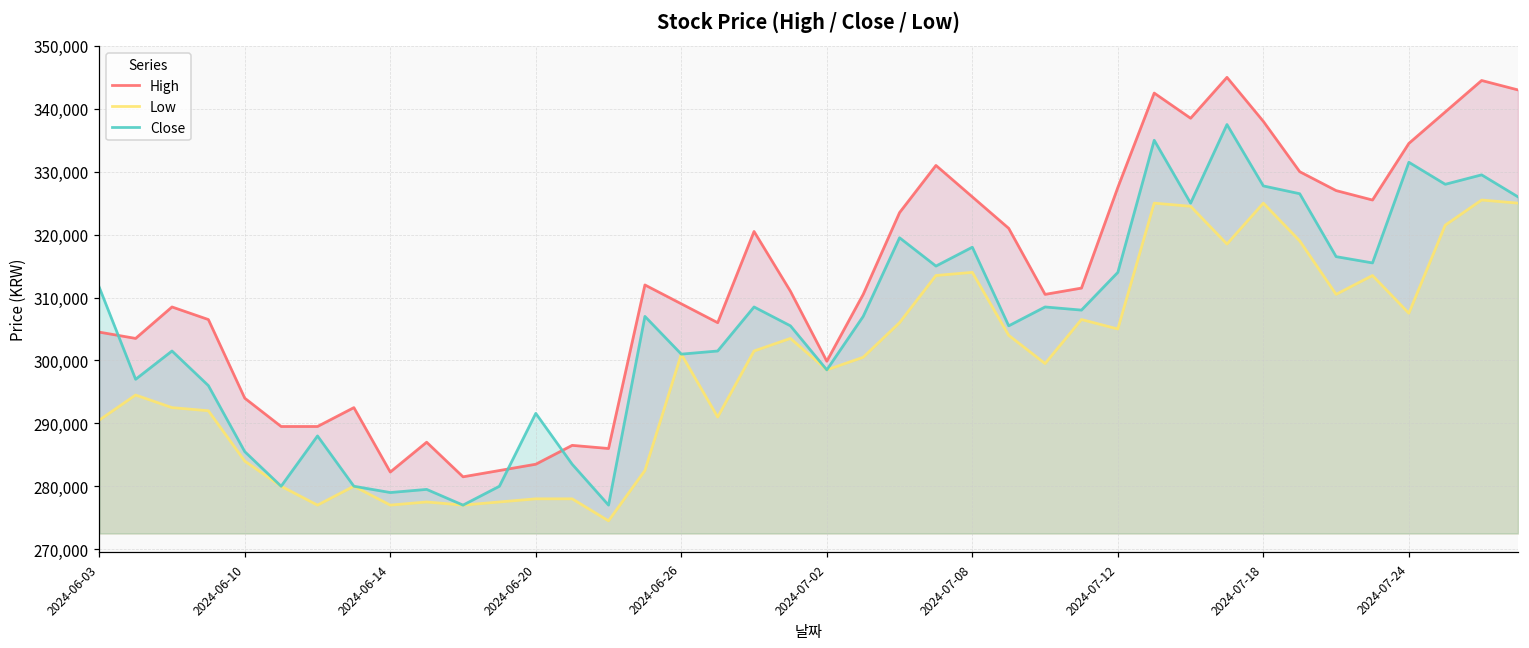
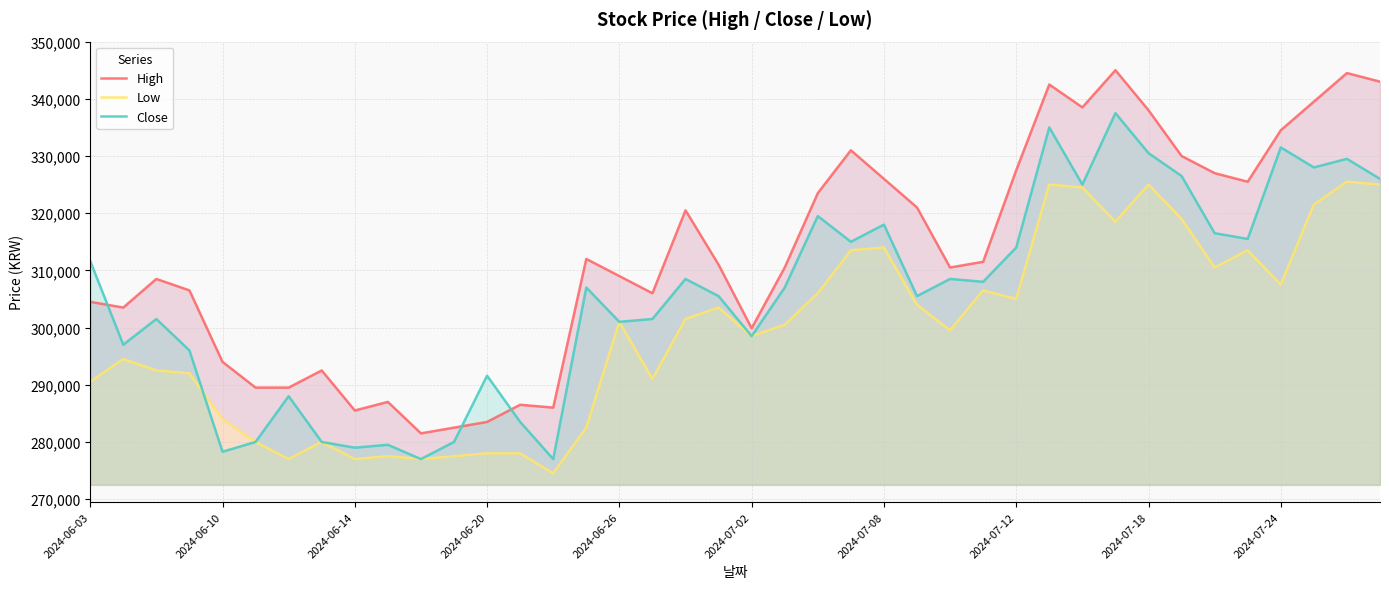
Close, 2024-06-10: 286,000 -> 278,000
High, 2024-06-14: 282,000 -> 286,000
Close, 2024-07-18: 328,000 -> 331,000
